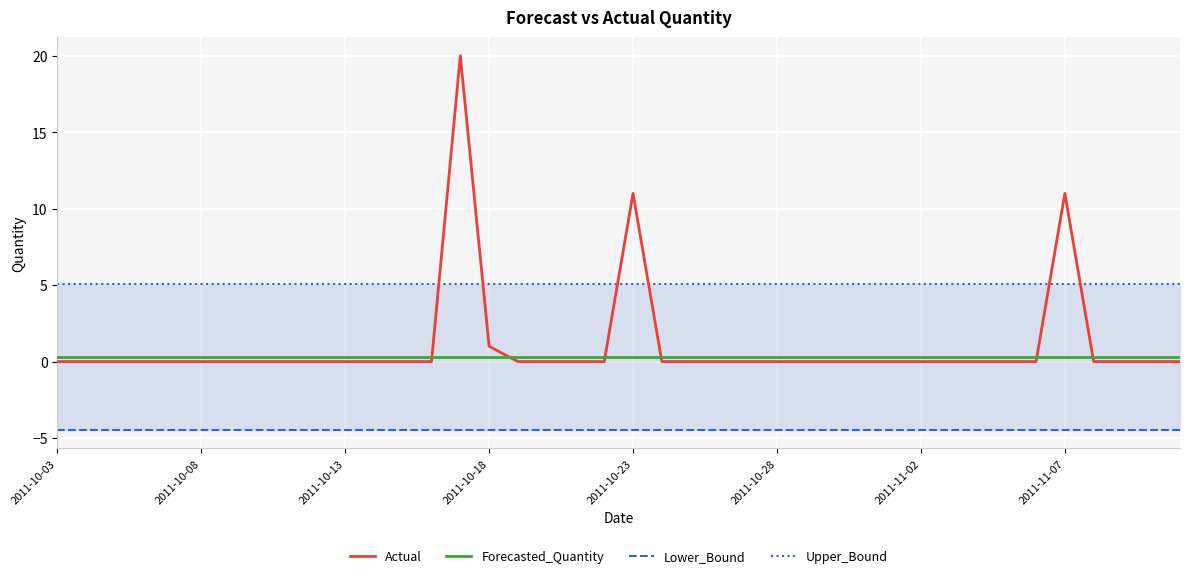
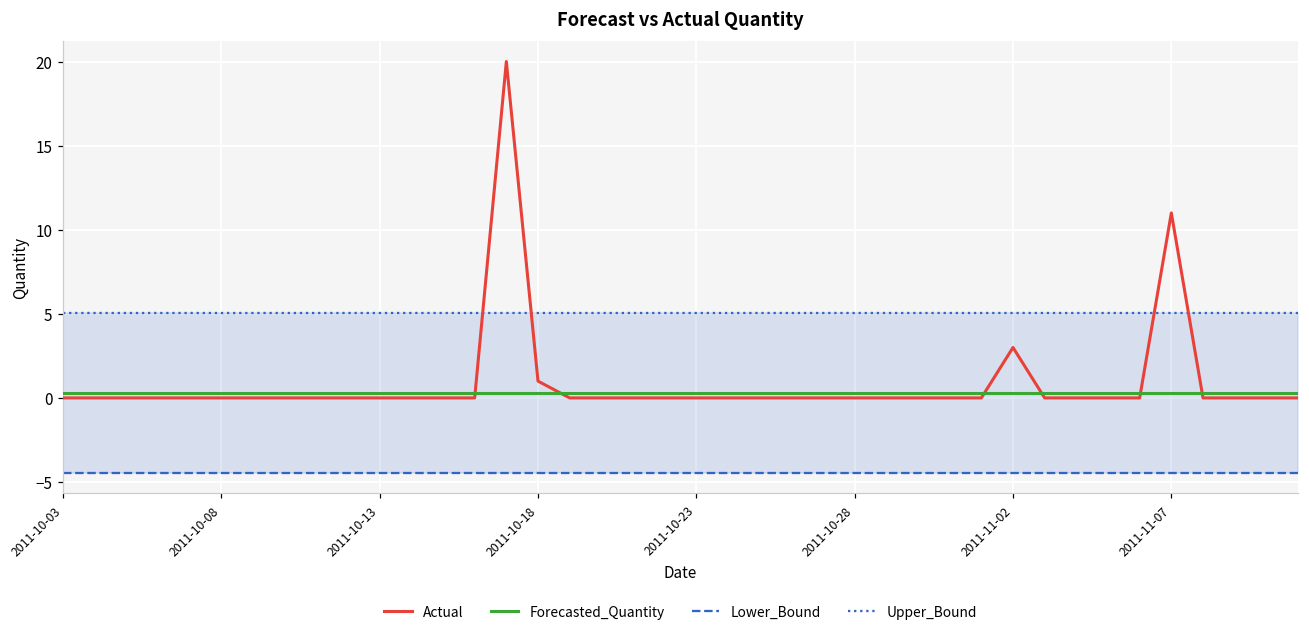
Actual, 2011-10-23: 11 -> 0
Actual, 2011-11-02: 0 -> 3
